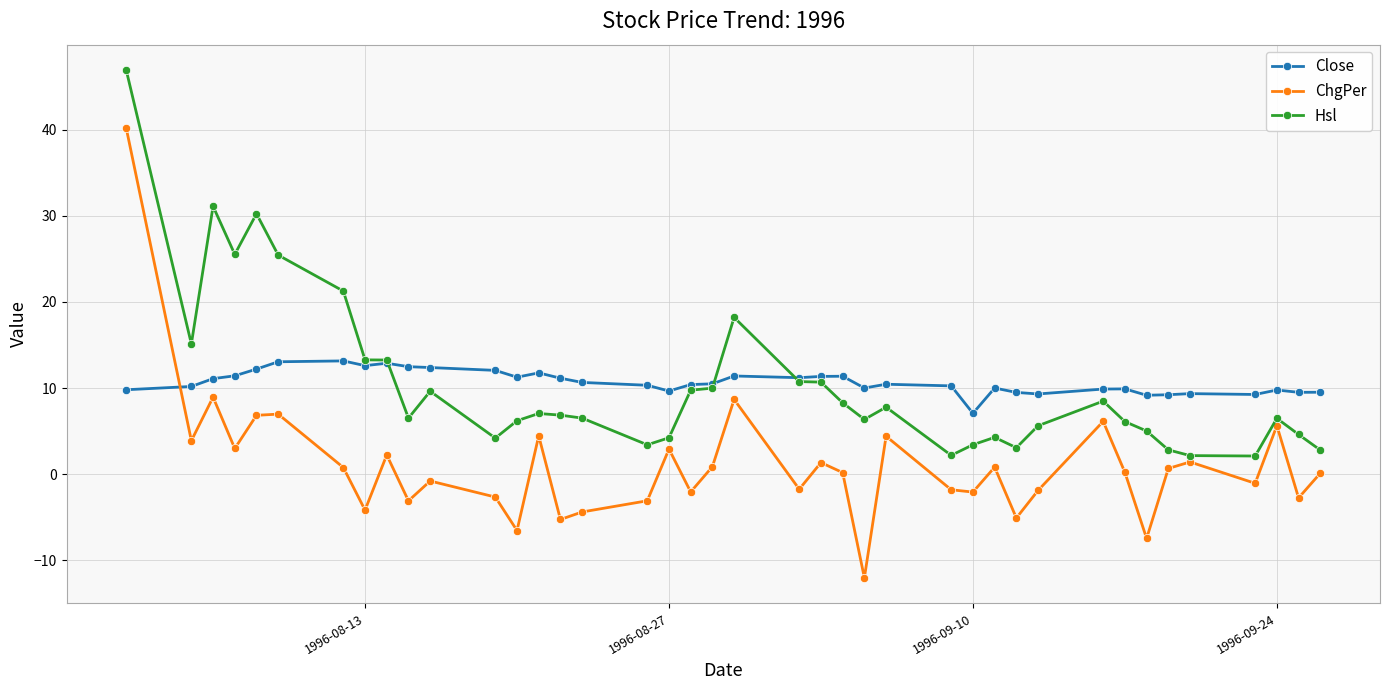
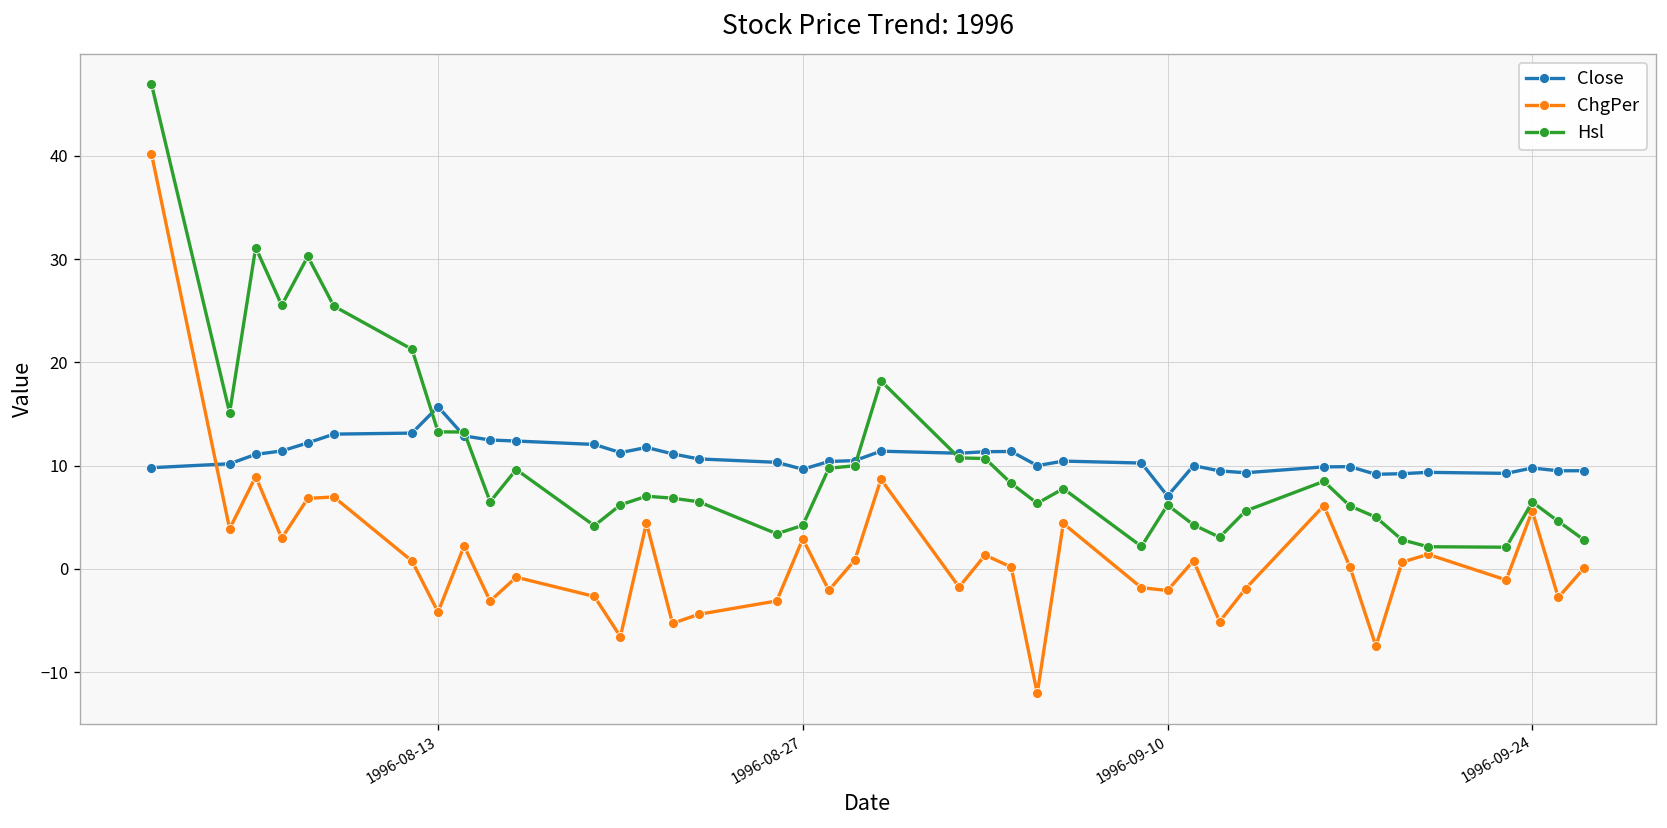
Close, 1996-08-13: 13 -> 16
Hsl, 1996-09-10: 3 -> 6
